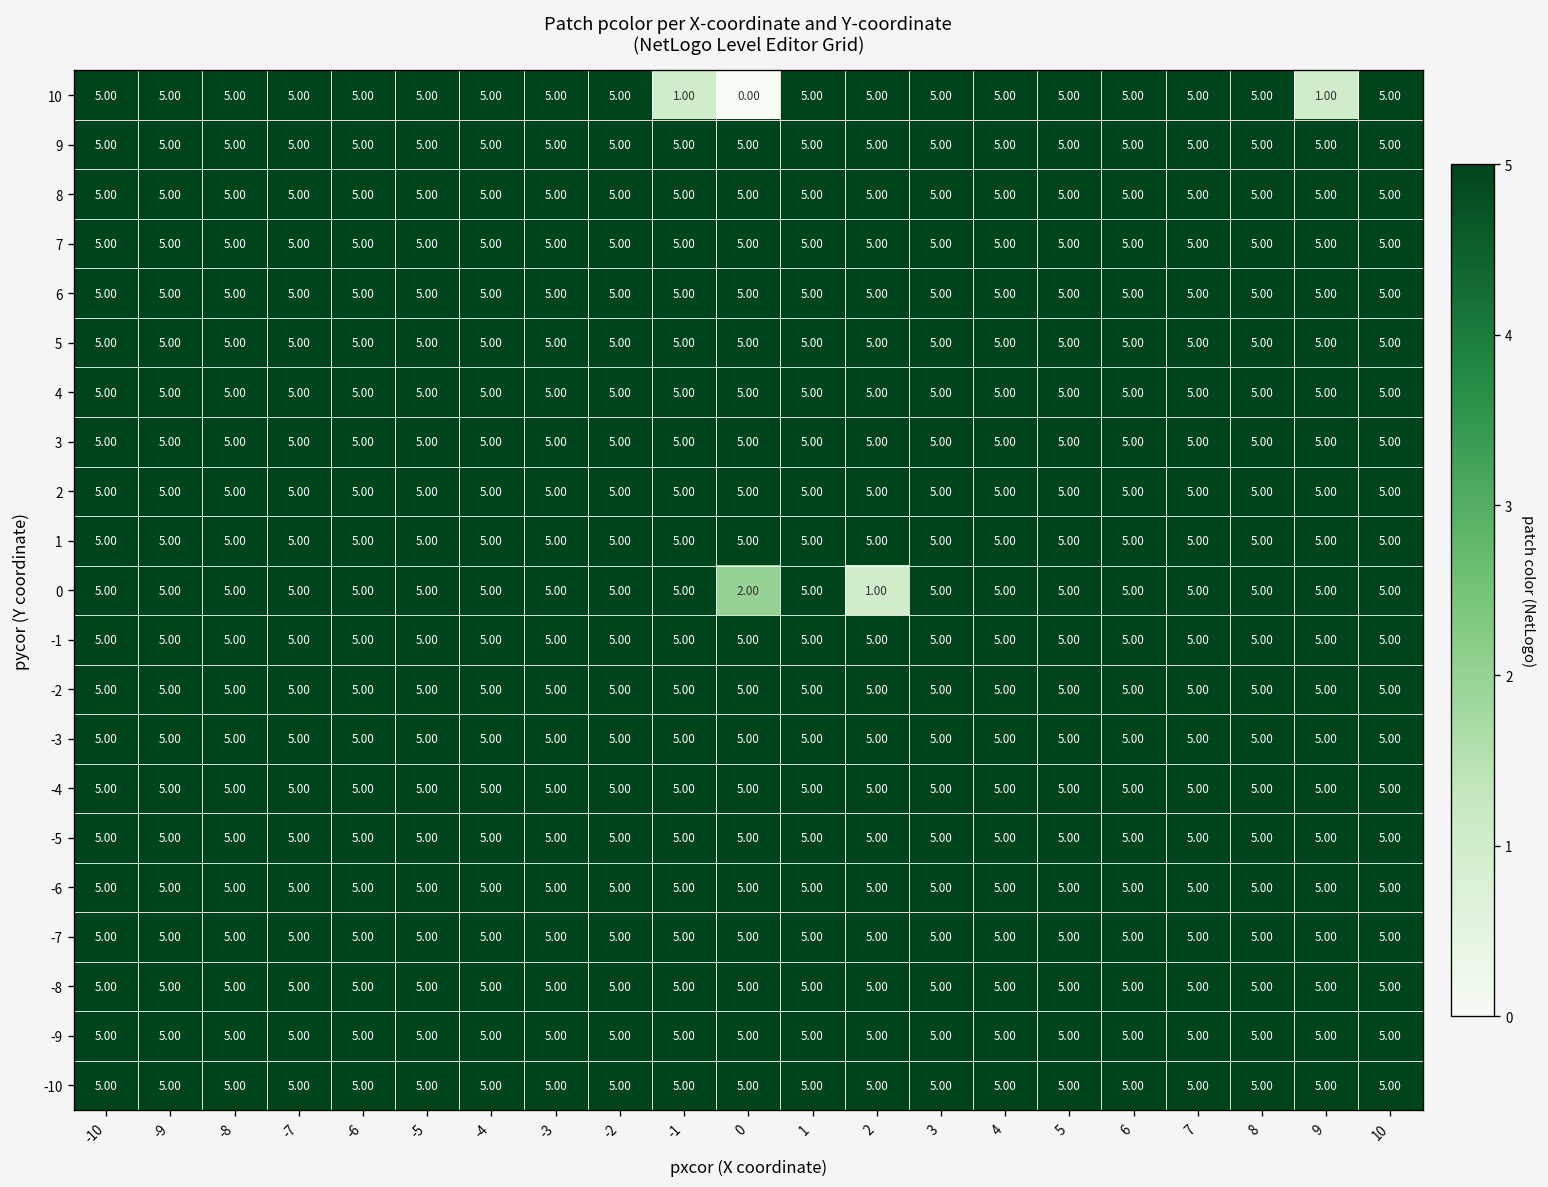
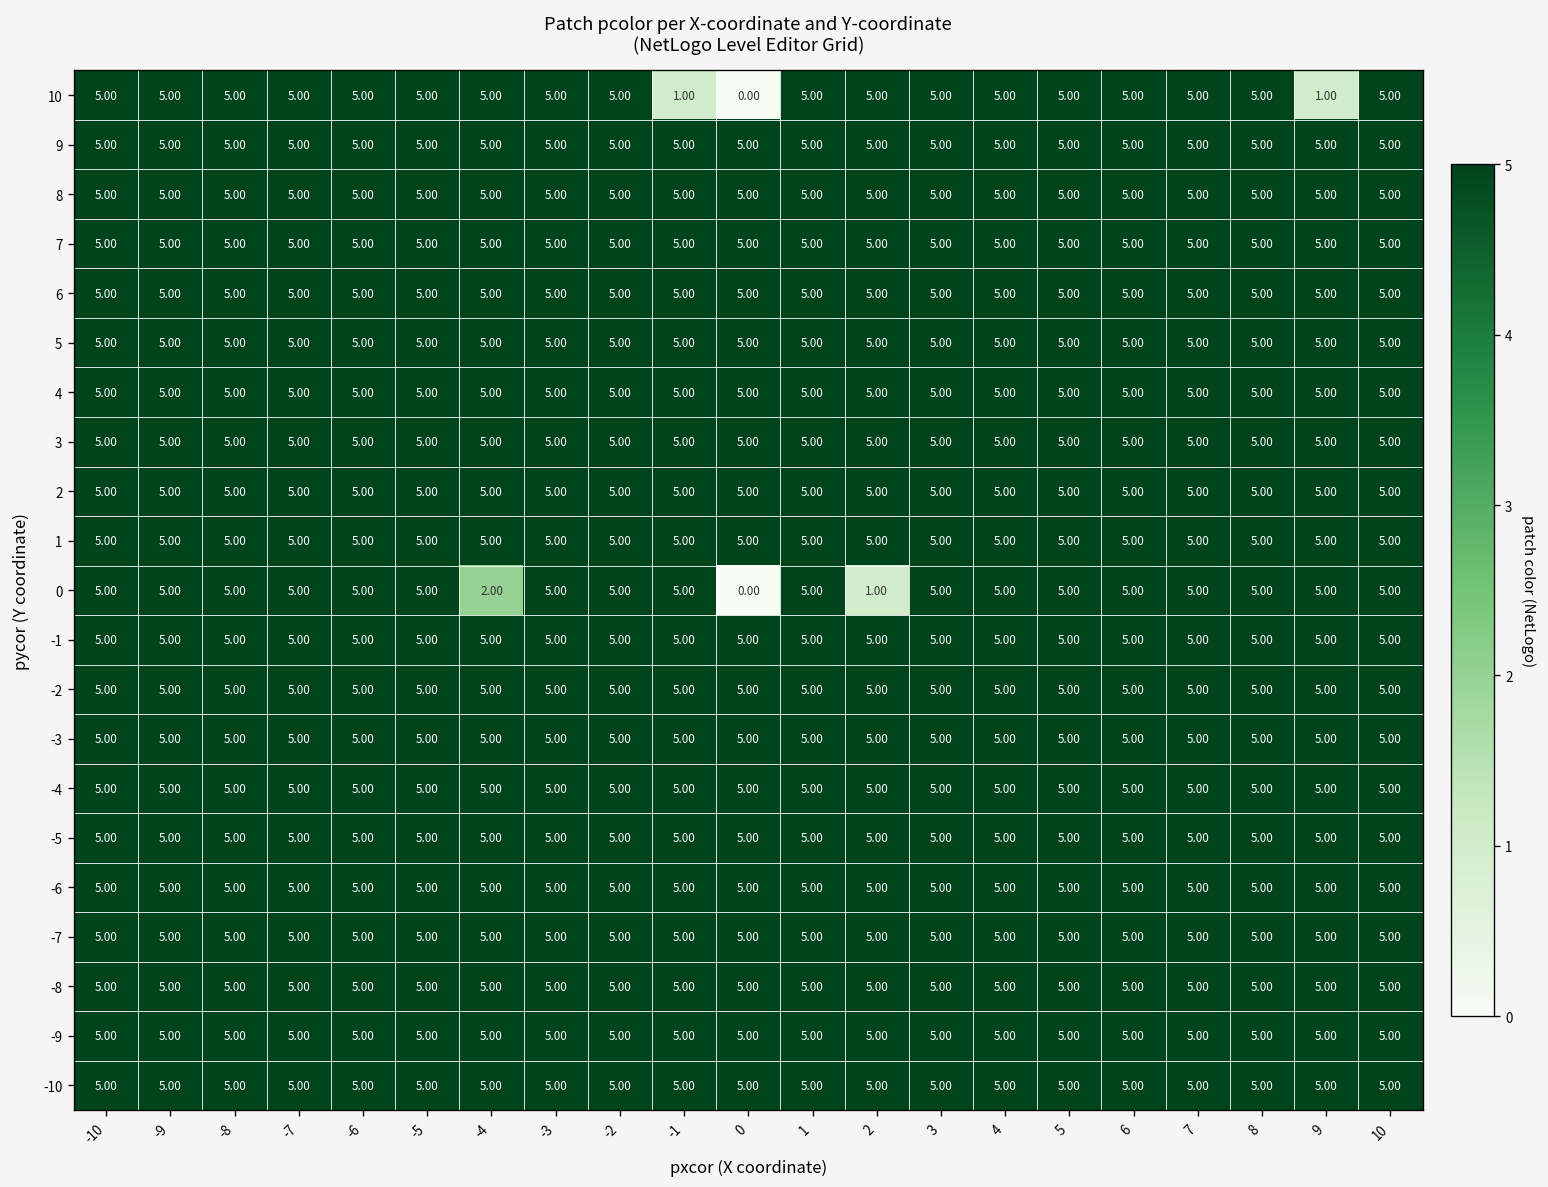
0, -4: 5.00 -> 2.00
0, 0: 2.00 -> 0.00
